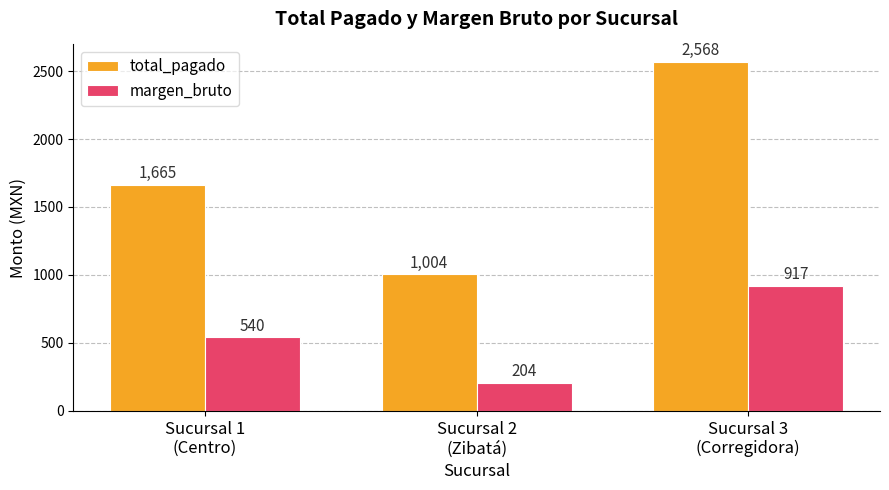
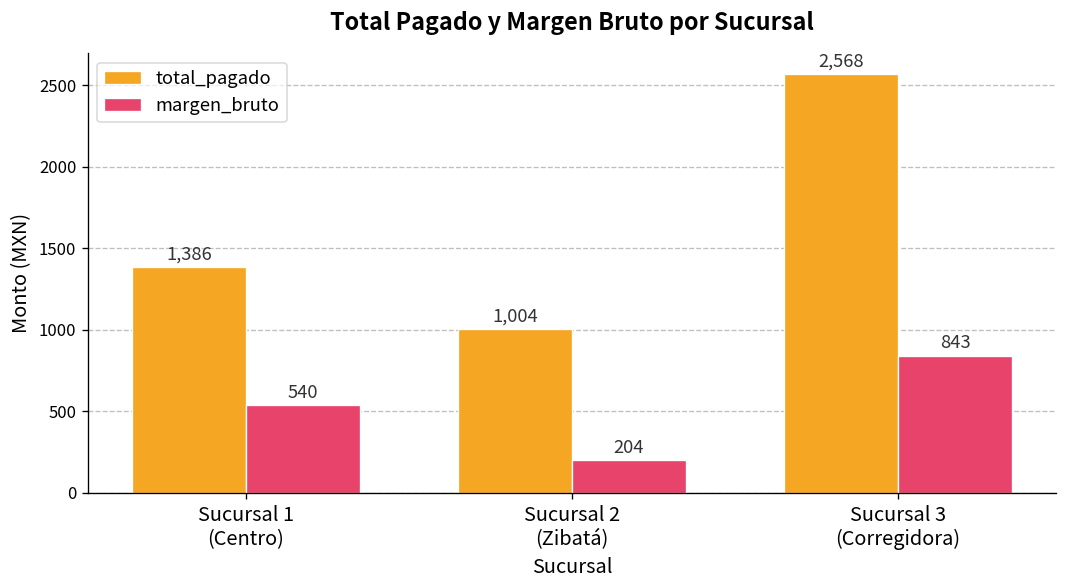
total_pagado, Sucursal 1 (Centro): 1,665 -> 1,386
margen_bruto, Sucursal 3 (Corregidora): 917 -> 843
